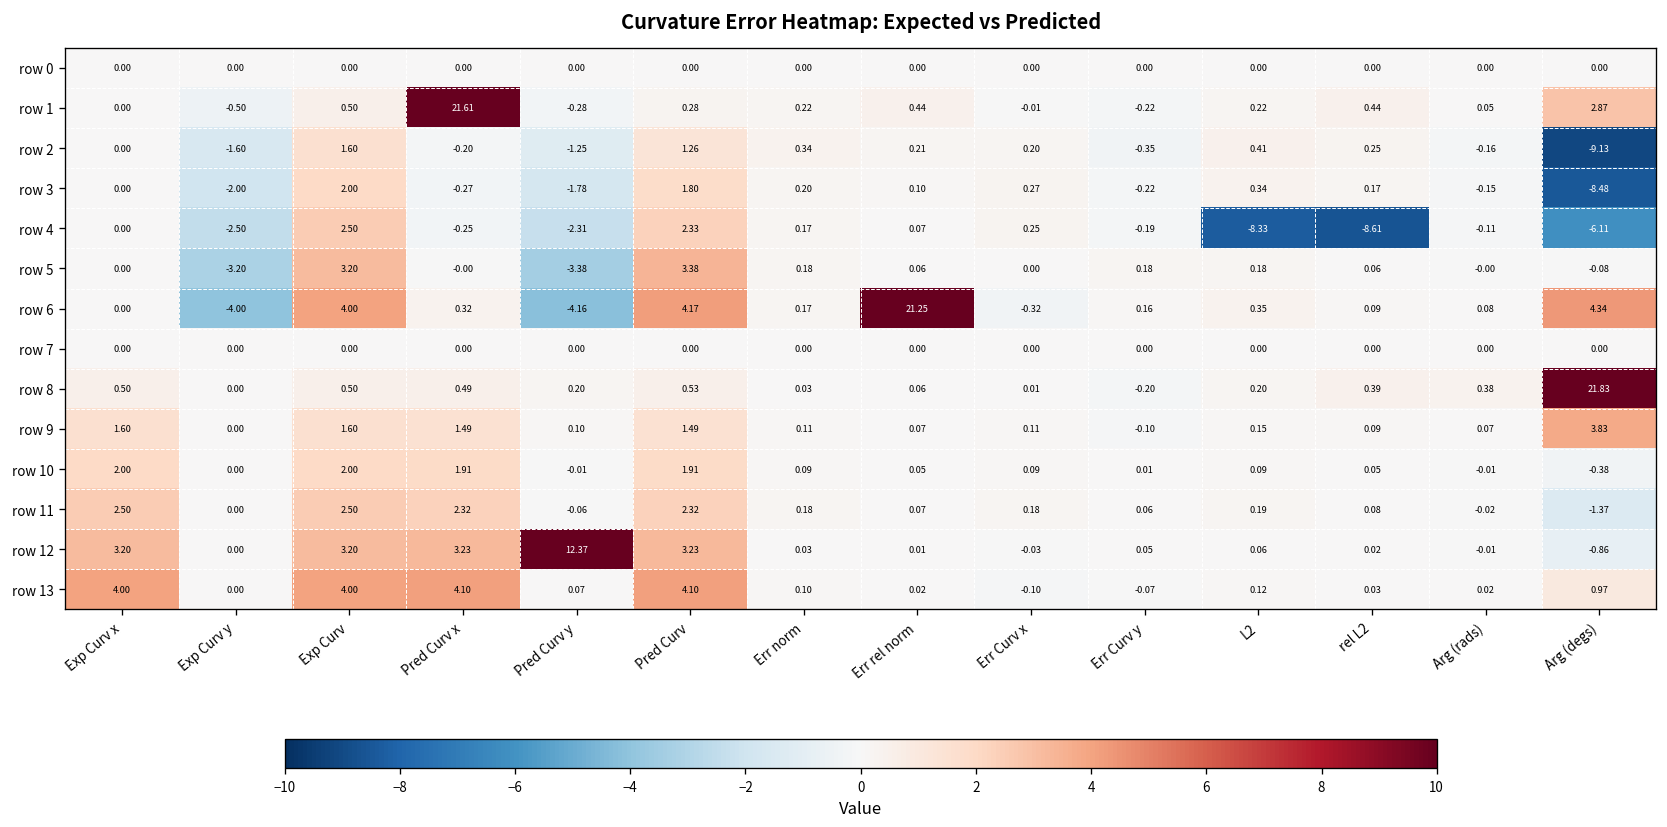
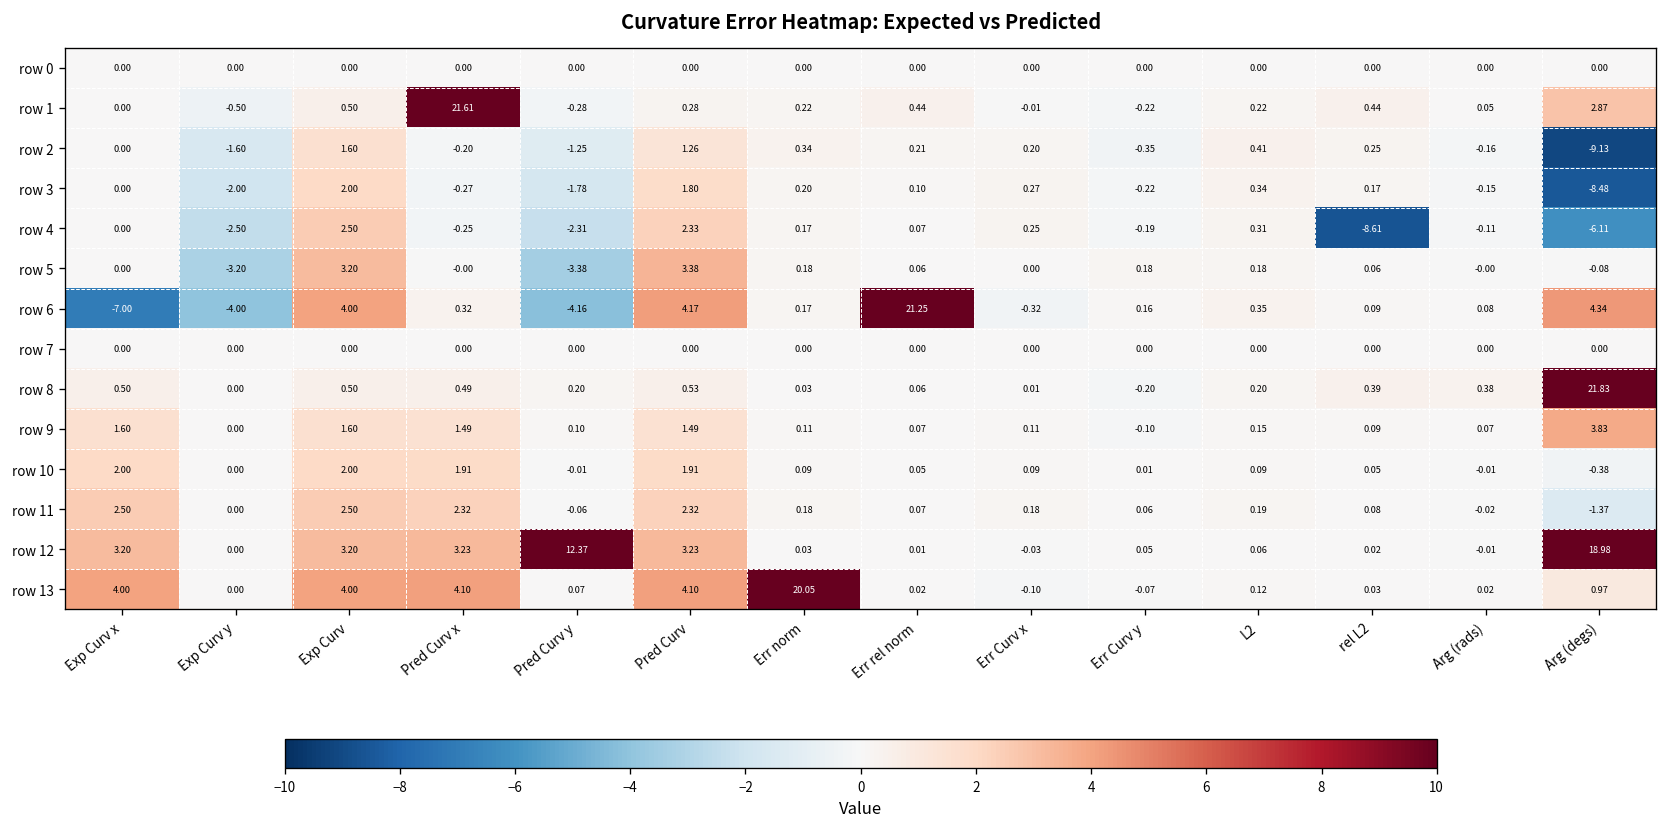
row 4, L2: -8.33 -> 0.31
row 6, Exp Curv x: 0.00 -> -7.00
row 12, Arg (degs): -0.86 -> 18.98
row 13, Err norm: 0.10 -> 20.05
